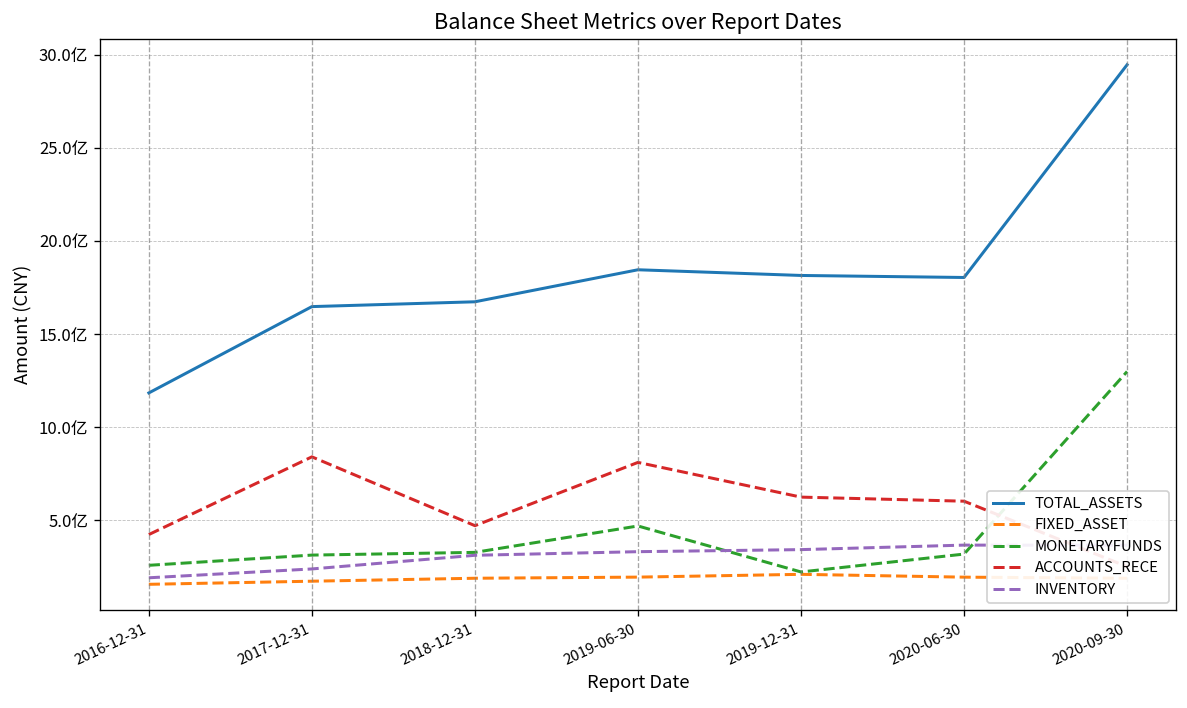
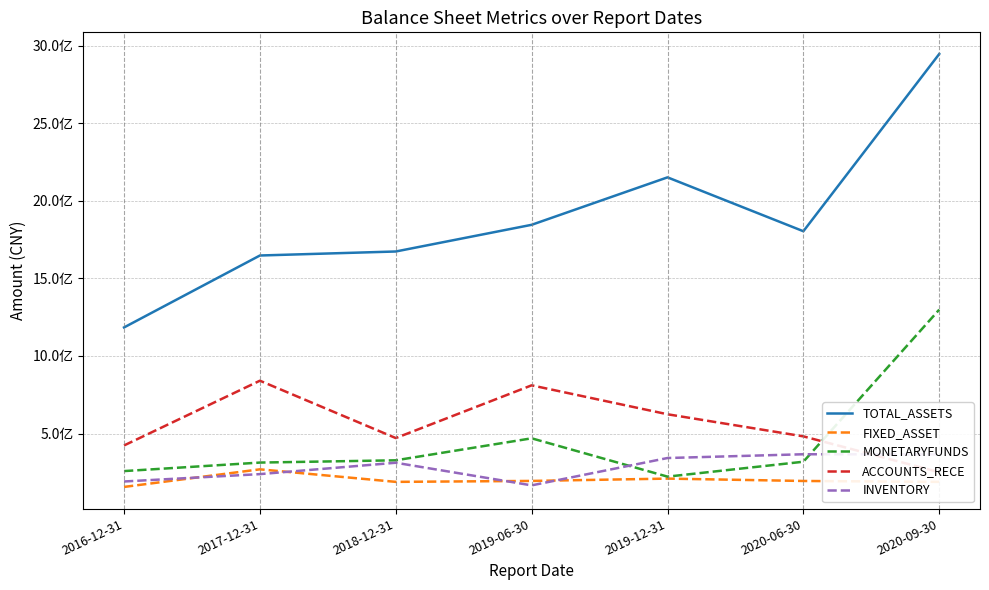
FIXED_ASSET, 2017-12-31: 1.7亿 -> 2.7亿
INVENTORY, 2019-06-30: 3.3亿 -> 1.7亿
TOTAL_ASSETS, 2019-12-31: 18.1亿 -> 21.5亿
ACCOUNTS_RECE, 2020-06-30: 6.0亿 -> 4.8亿
